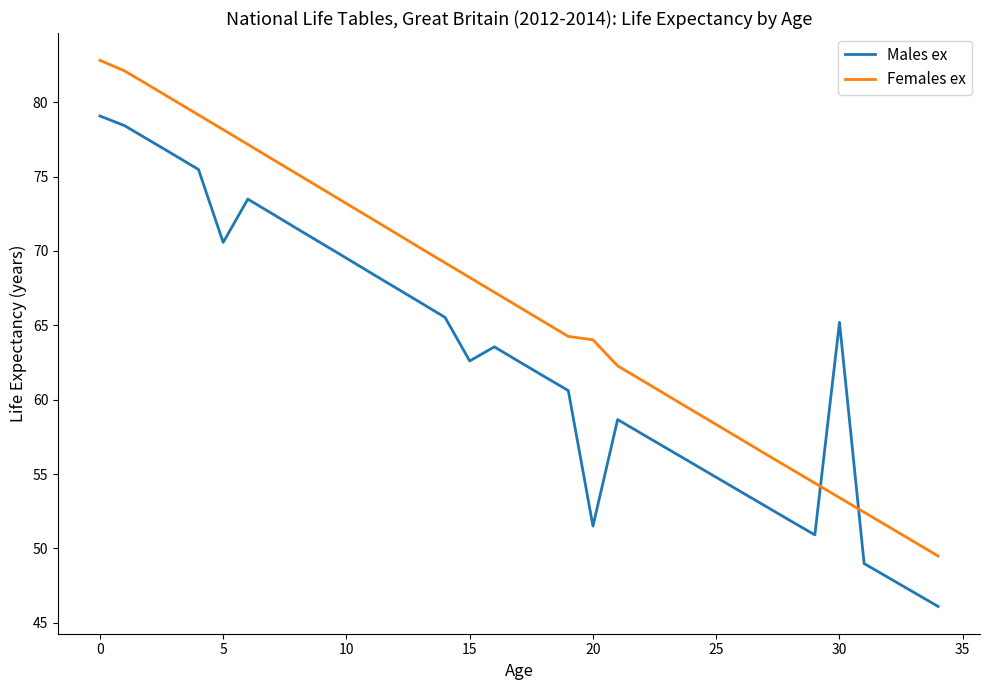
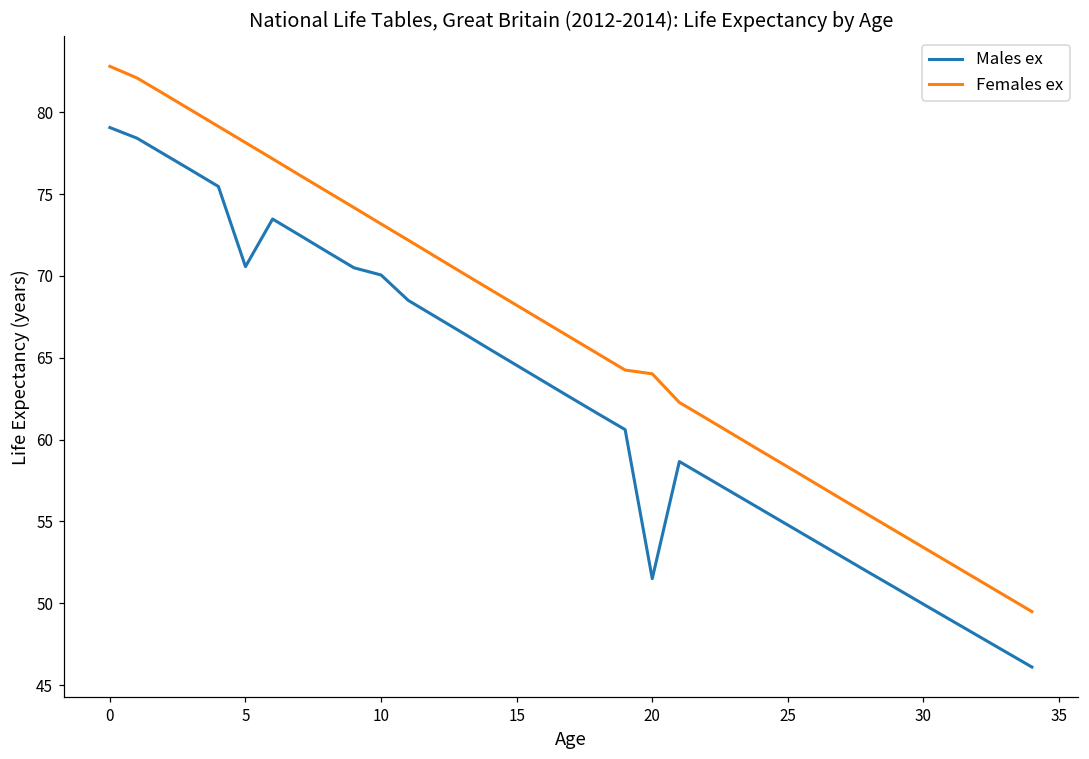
Males ex, 10: 69.5 -> 70.1
Males ex, 15: 62.6 -> 64.5
Males ex, 30: 65.2 -> 49.9
